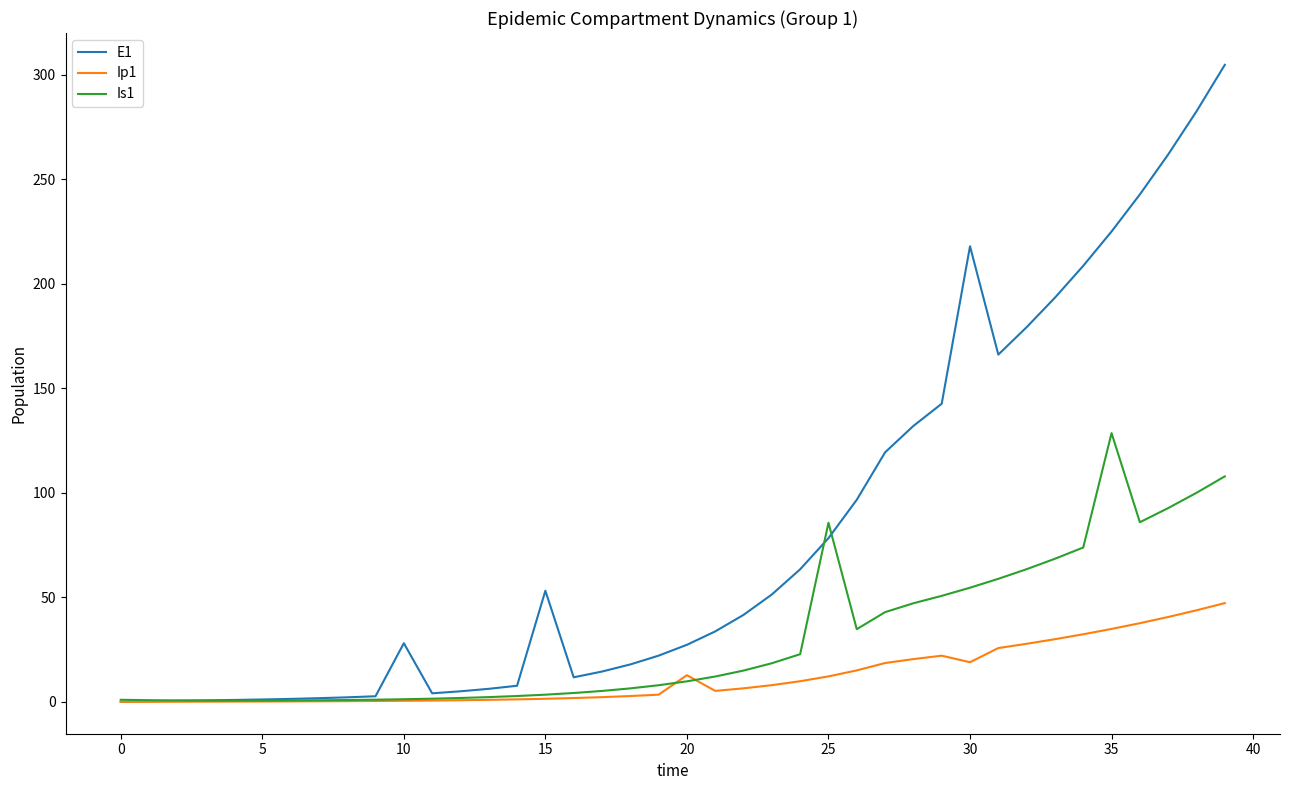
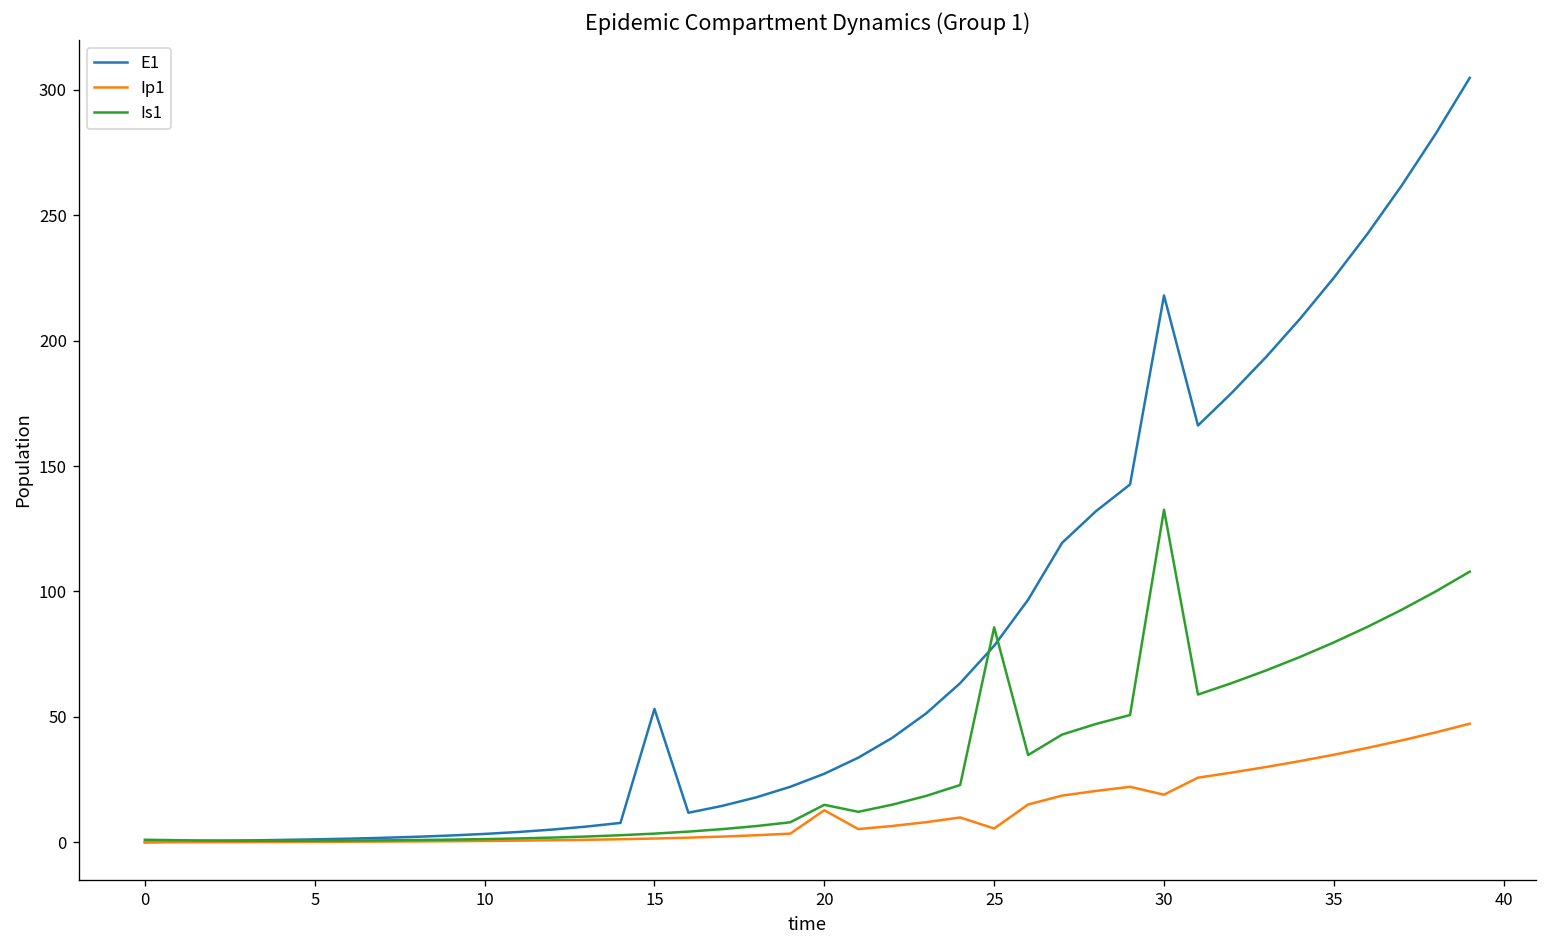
E1, 10: 28 -> 3
Is1, 20: 10 -> 15
Ip1, 25: 12 -> 5
Is1, 30: 55 -> 133
Is1, 35: 129 -> 80
